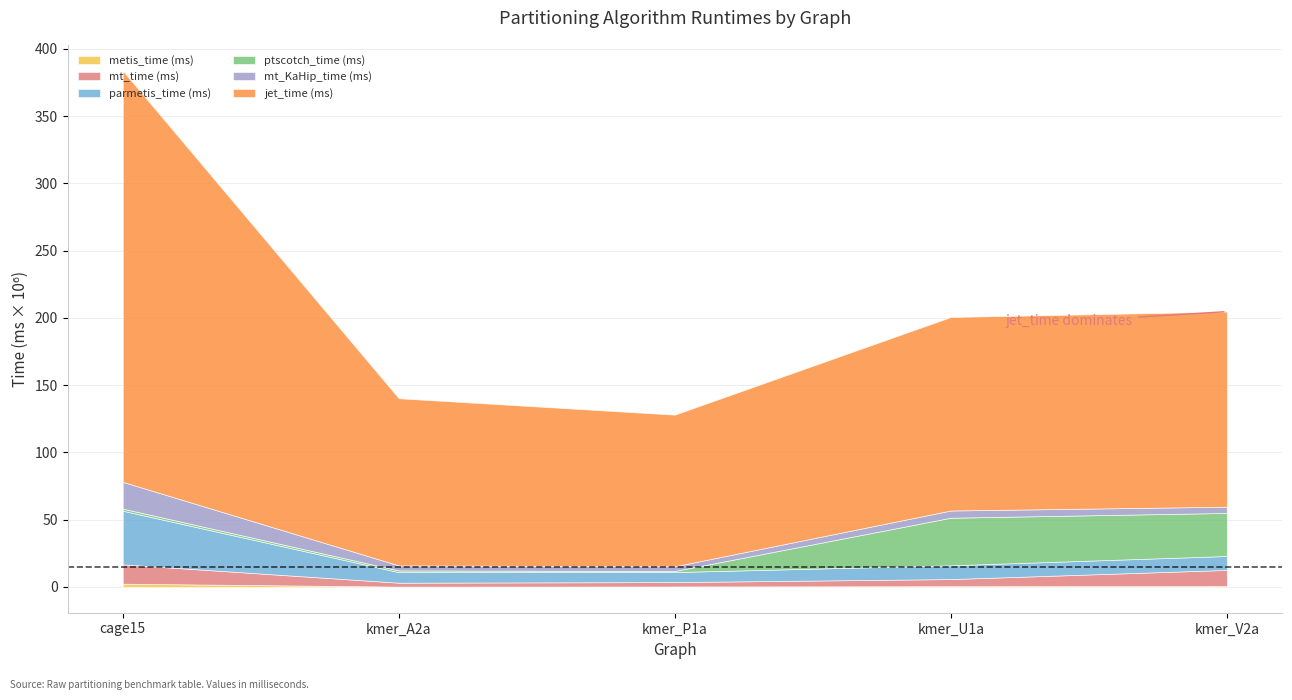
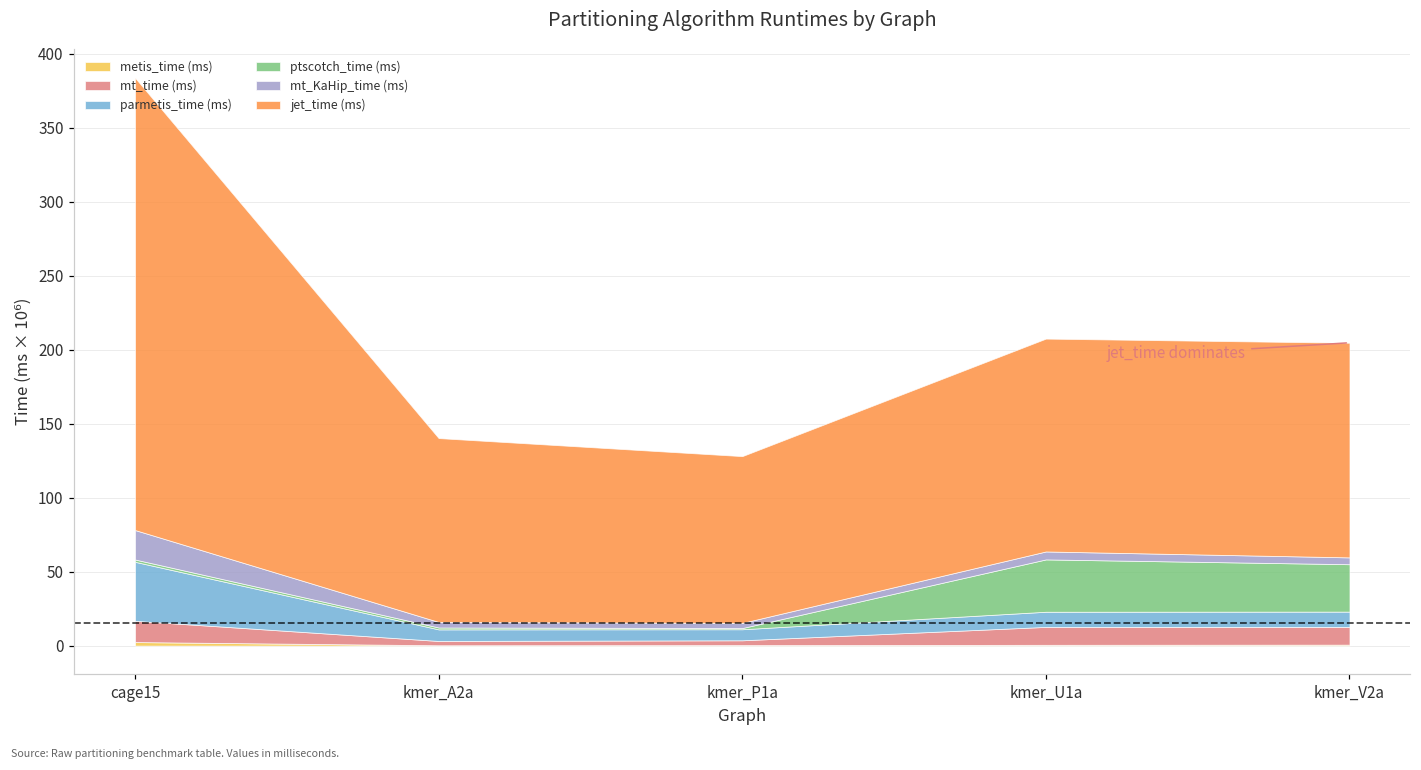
mt_time (ms), kmer_U1a: 5 -> 12
